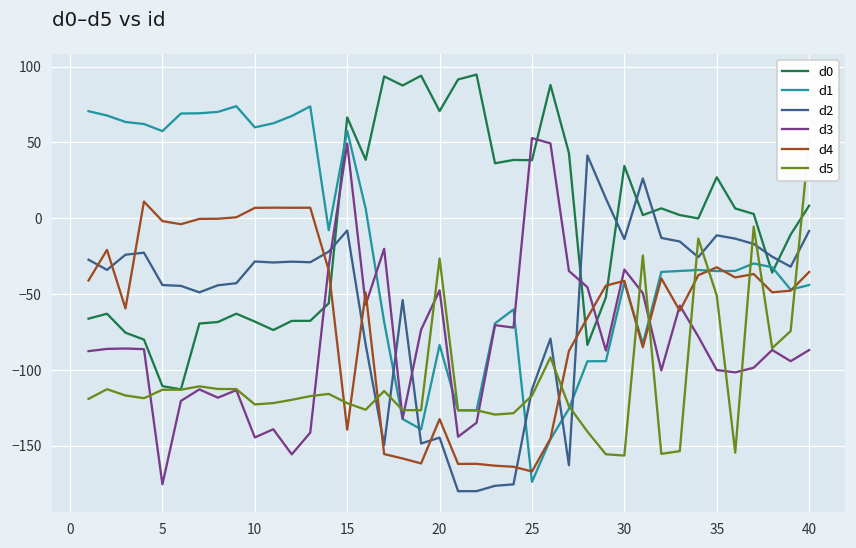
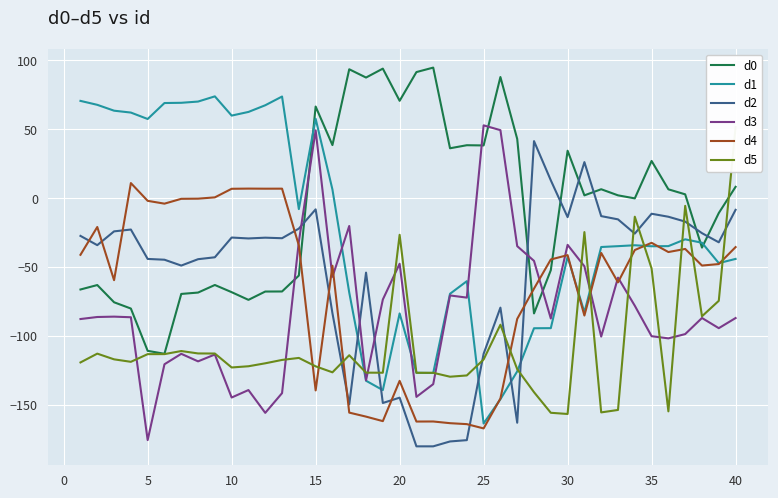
d1, 25: -174 -> -163
